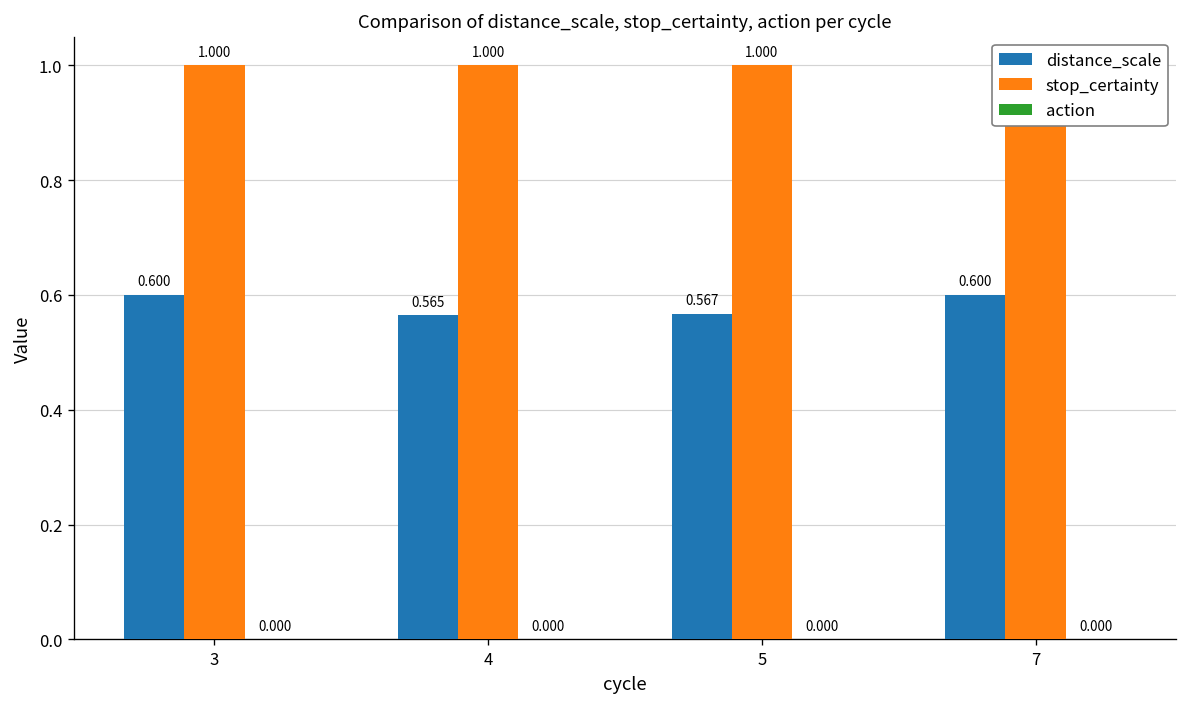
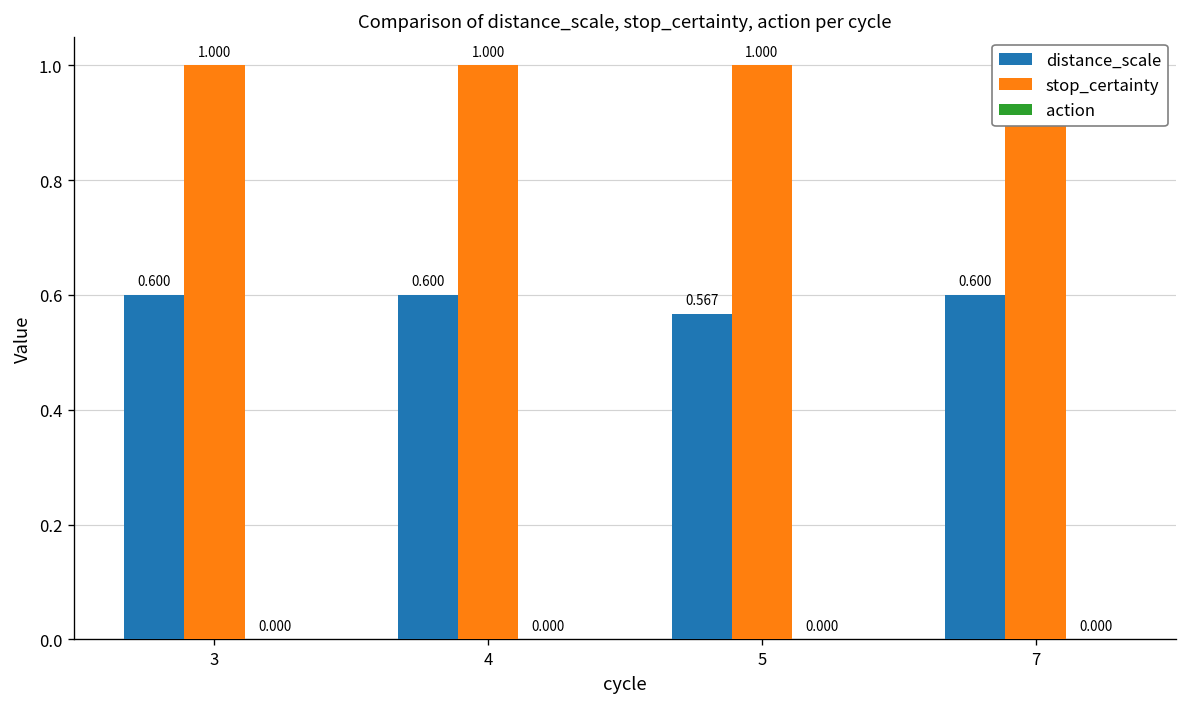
distance_scale, 4: 0.565 -> 0.600
